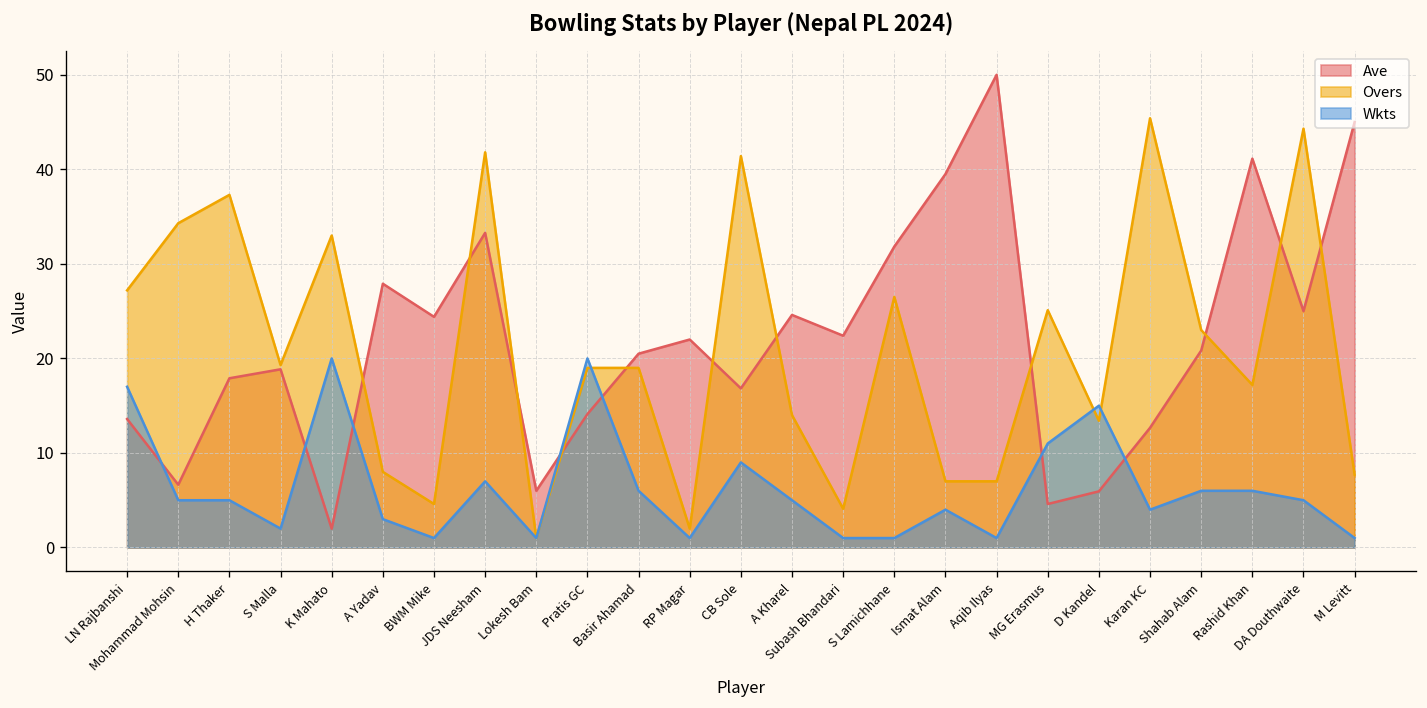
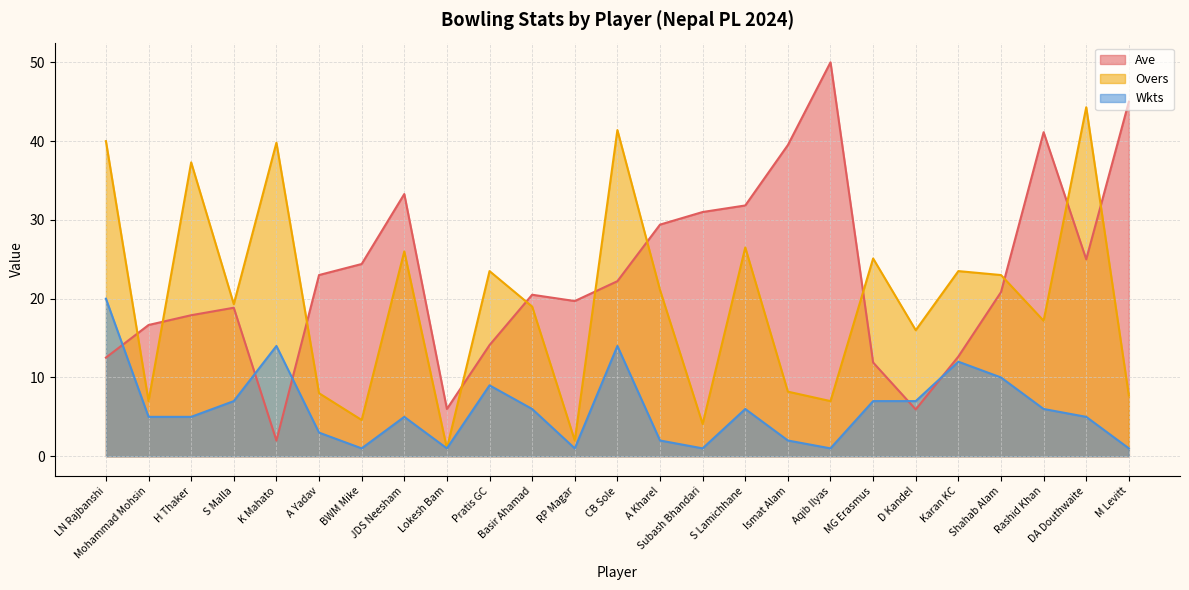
Ave, LN Rajbanshi: 14 -> 13
Overs, LN Rajbanshi: 27 -> 40
Wkts, LN Rajbanshi: 17 -> 20
Ave, Mohammad Mohsin: 7 -> 17
Overs, Mohammad Mohsin: 34 -> 7
Wkts, S Malla: 2 -> 7
Overs, K Mahato: 33 -> 40
Wkts, K Mahato: 20 -> 14
Ave, A Yadav: 28 -> 23
Overs, JDS Neesham: 42 -> 26
Wkts, JDS Neesham: 7 -> 5
Overs, Pratis GC: 19 -> 24
Wkts, Pratis GC: 20 -> 9
Ave, RP Magar: 22 -> 20
Ave, CB Sole: 17 -> 22
Wkts, CB Sole: 9 -> 14
Ave, A Kharel: 25 -> 29
Overs, A Kharel: 14 -> 21
Wkts, A Kharel: 5 -> 2
Ave, Subash Bhandari: 22 -> 31
Wkts, S Lamichhane: 1 -> 6
Overs, Ismat Alam: 7 -> 8
Wkts, Ismat Alam: 4 -> 2
Ave, MG Erasmus: 5 -> 12
Wkts, MG Erasmus: 11 -> 7
Overs, D Kandel: 13 -> 16
Wkts, D Kandel: 15 -> 7
Overs, Karan KC: 45 -> 24
Wkts, Karan KC: 4 -> 12
Wkts, Shahab Alam: 6 -> 10
